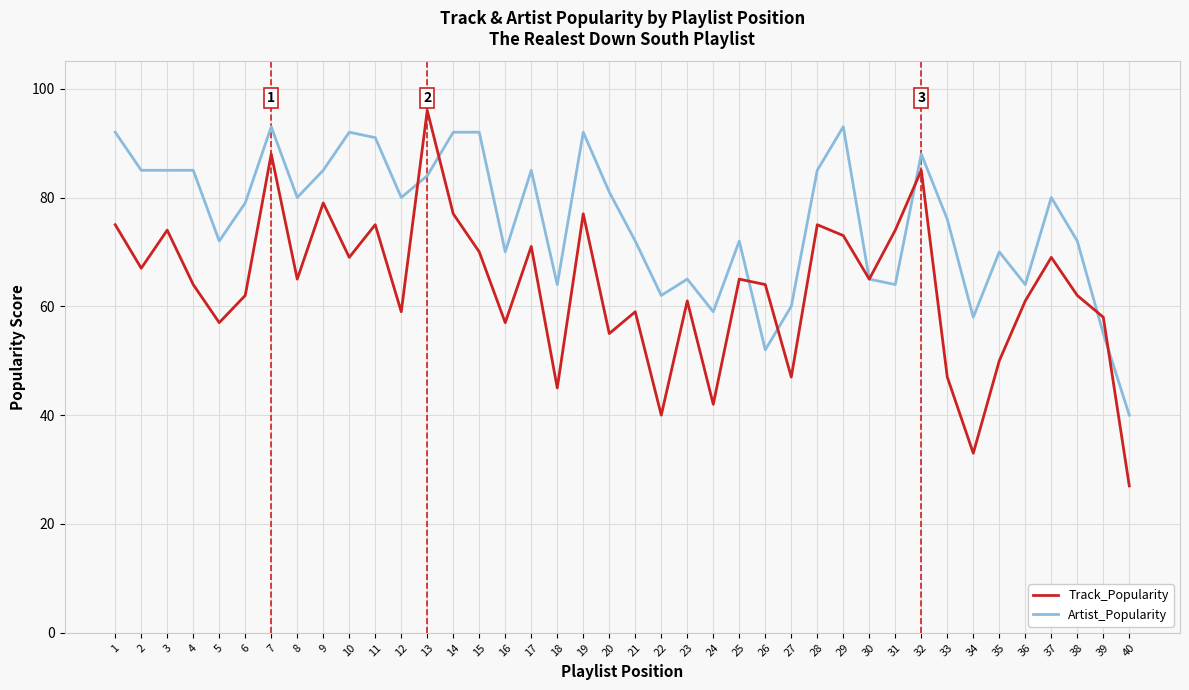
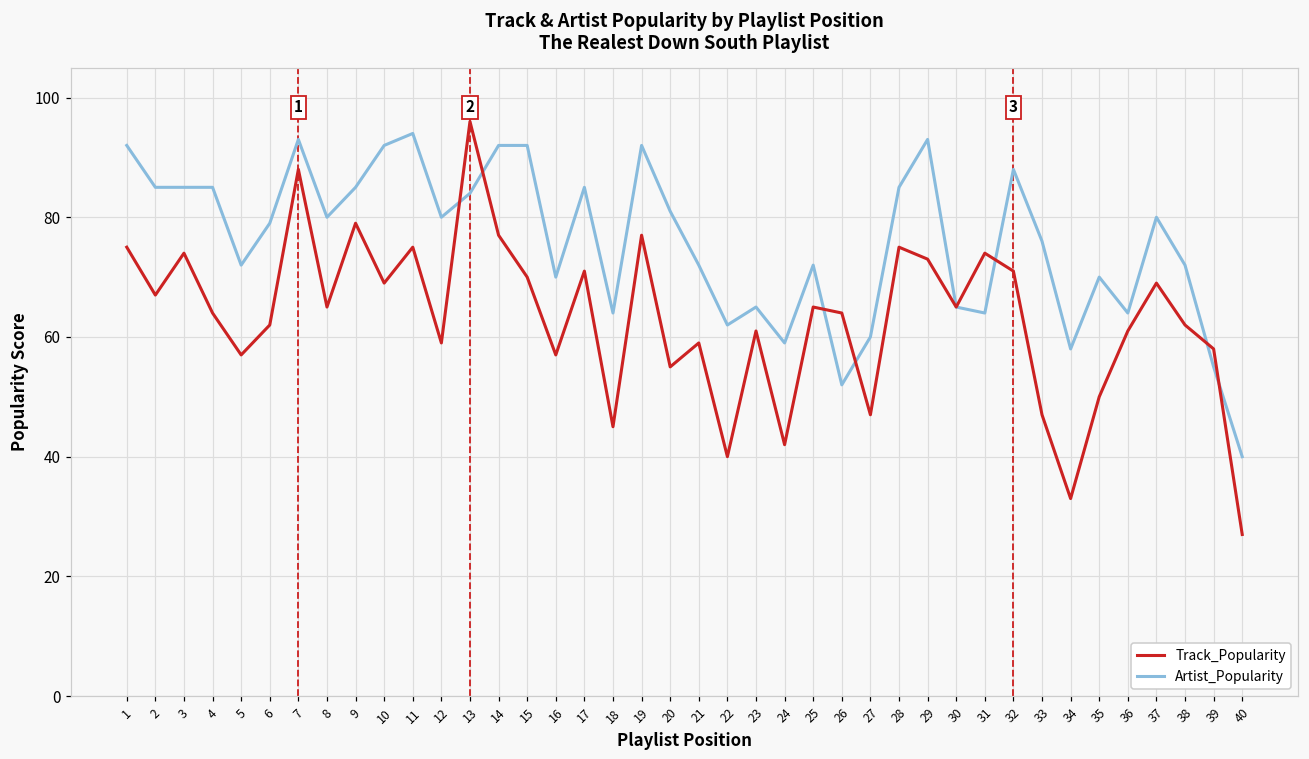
Artist_Popularity, 11: 91 -> 94
Track_Popularity, 32: 85 -> 71
